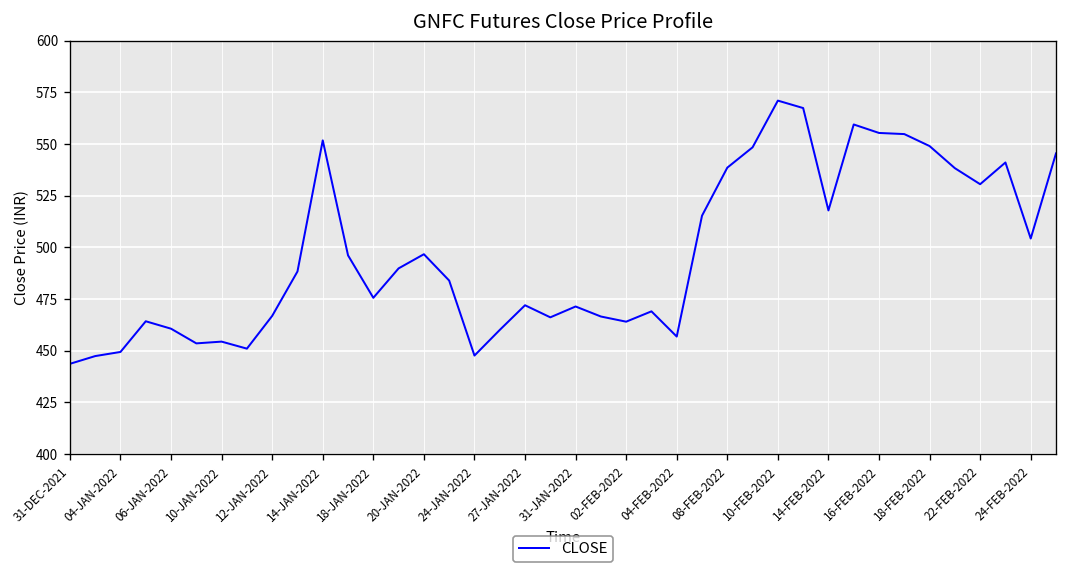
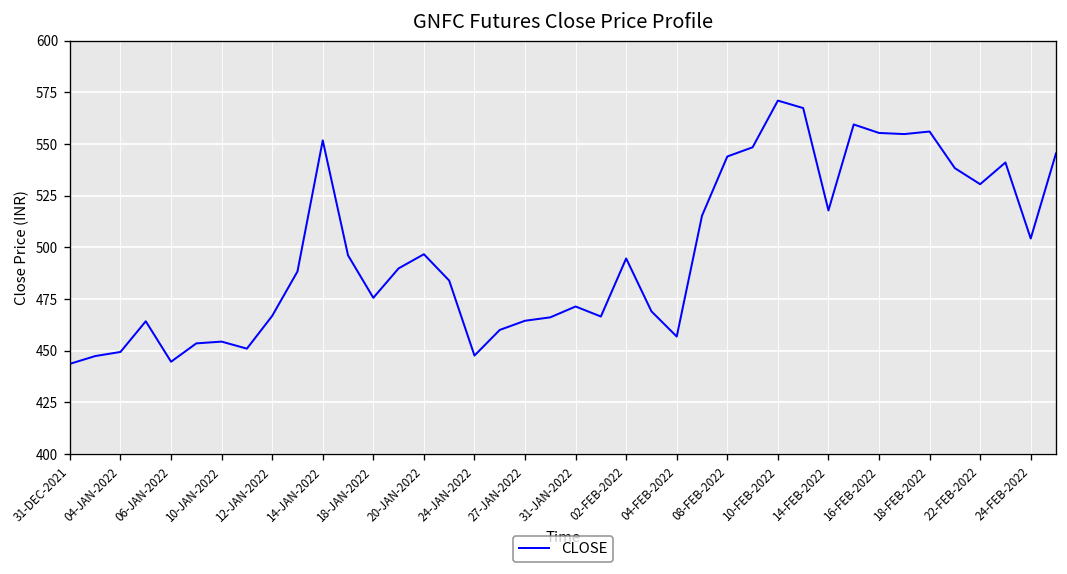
06-JAN-2022: 461 -> 445
27-JAN-2022: 472 -> 464
02-FEB-2022: 464 -> 495
08-FEB-2022: 539 -> 544
18-FEB-2022: 549 -> 556
